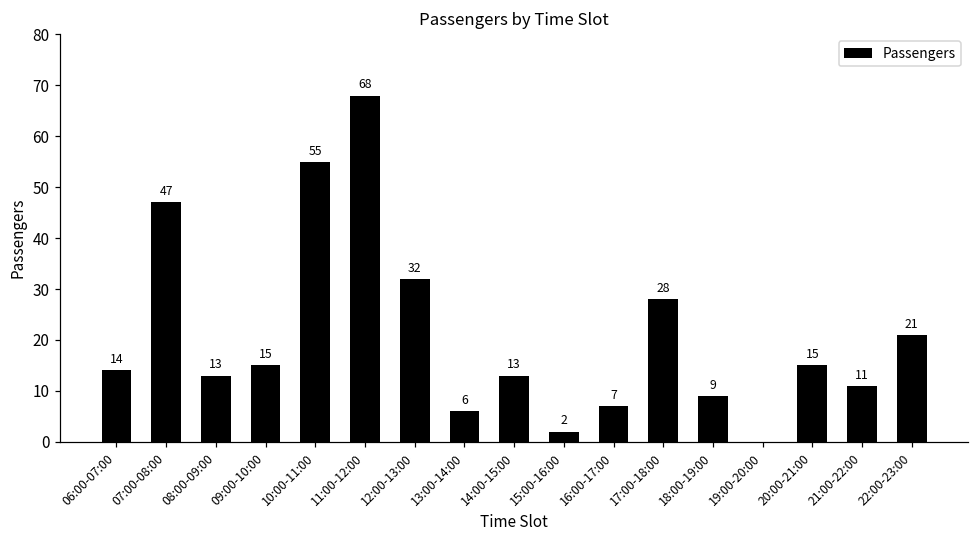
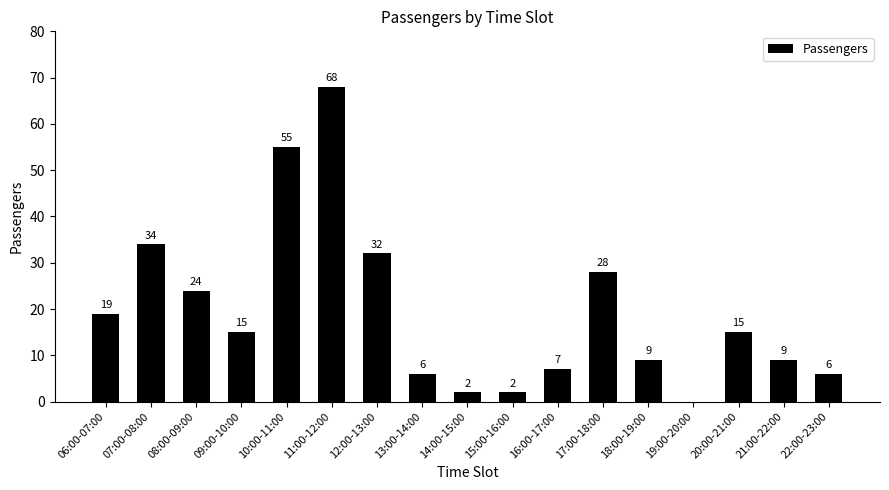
06:00-07:00: 14 -> 19
07:00-08:00: 47 -> 34
08:00-09:00: 13 -> 24
14:00-15:00: 13 -> 2
21:00-22:00: 11 -> 9
22:00-23:00: 21 -> 6
